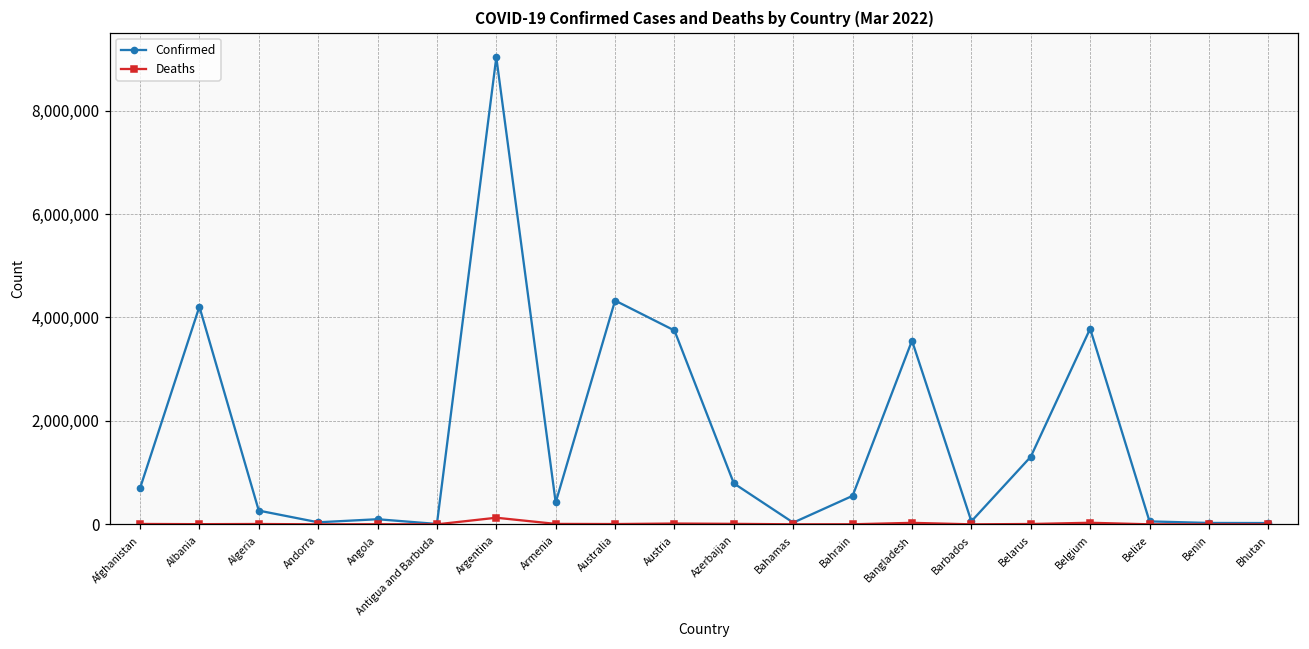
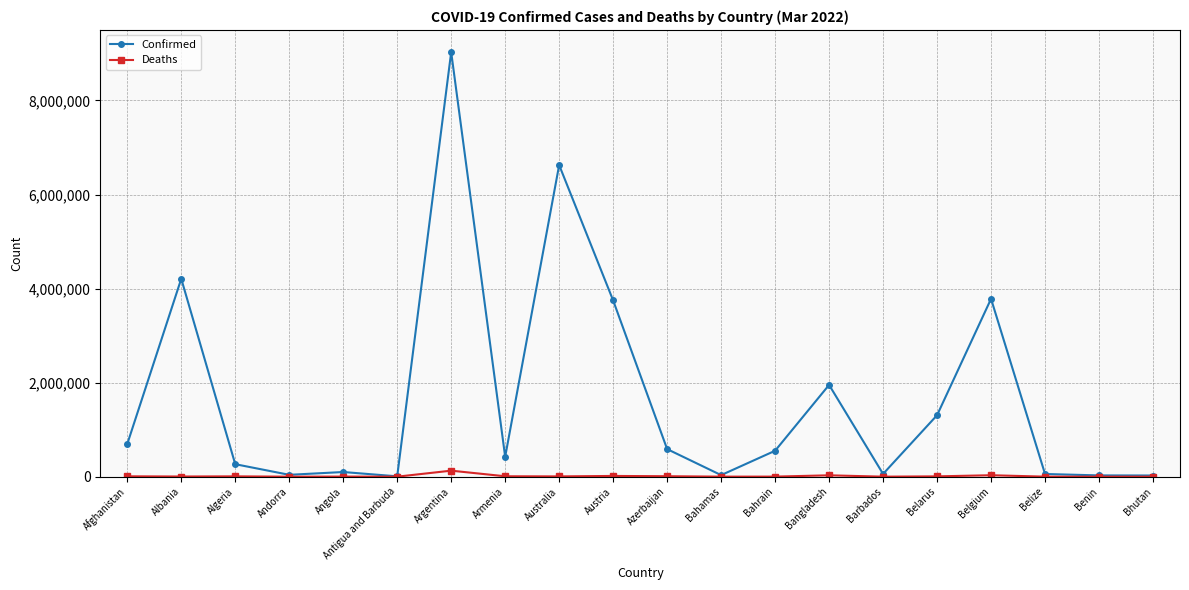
Confirmed, Australia: 4,300,000 -> 6,600,000
Confirmed, Azerbaijan: 800,000 -> 600,000
Confirmed, Bangladesh: 3,600,000 -> 2,000,000
